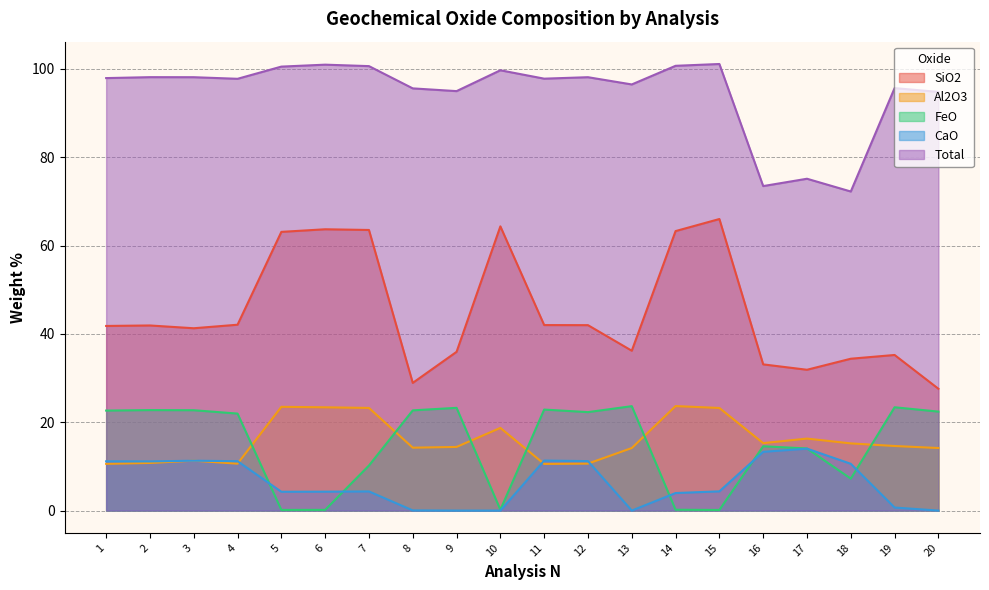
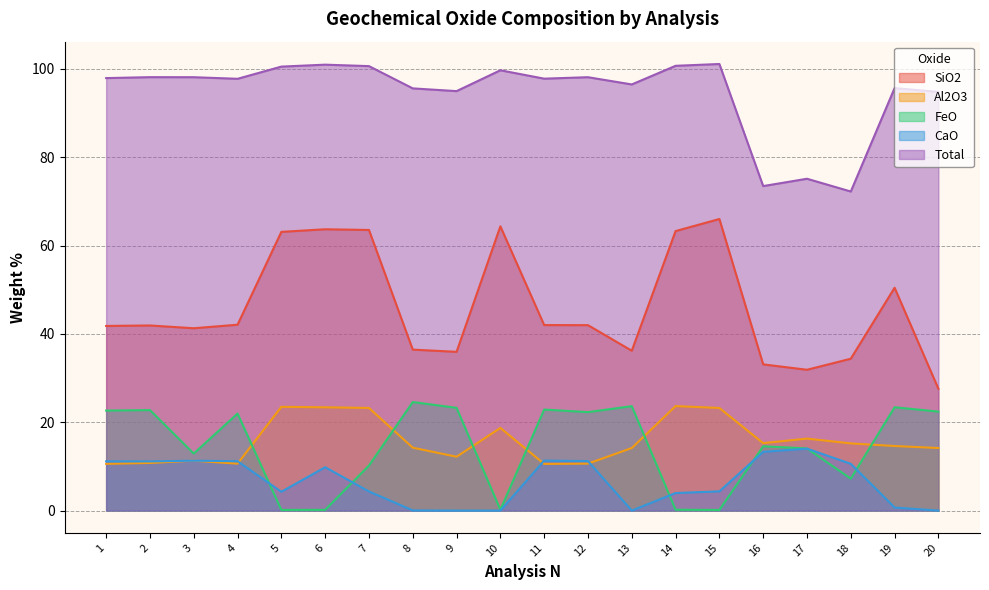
FeO, 3: 23 -> 13
CaO, 6: 4 -> 10
SiO2, 8: 29 -> 36
FeO, 8: 23 -> 25
Al2O3, 9: 14 -> 12
SiO2, 19: 35 -> 50
